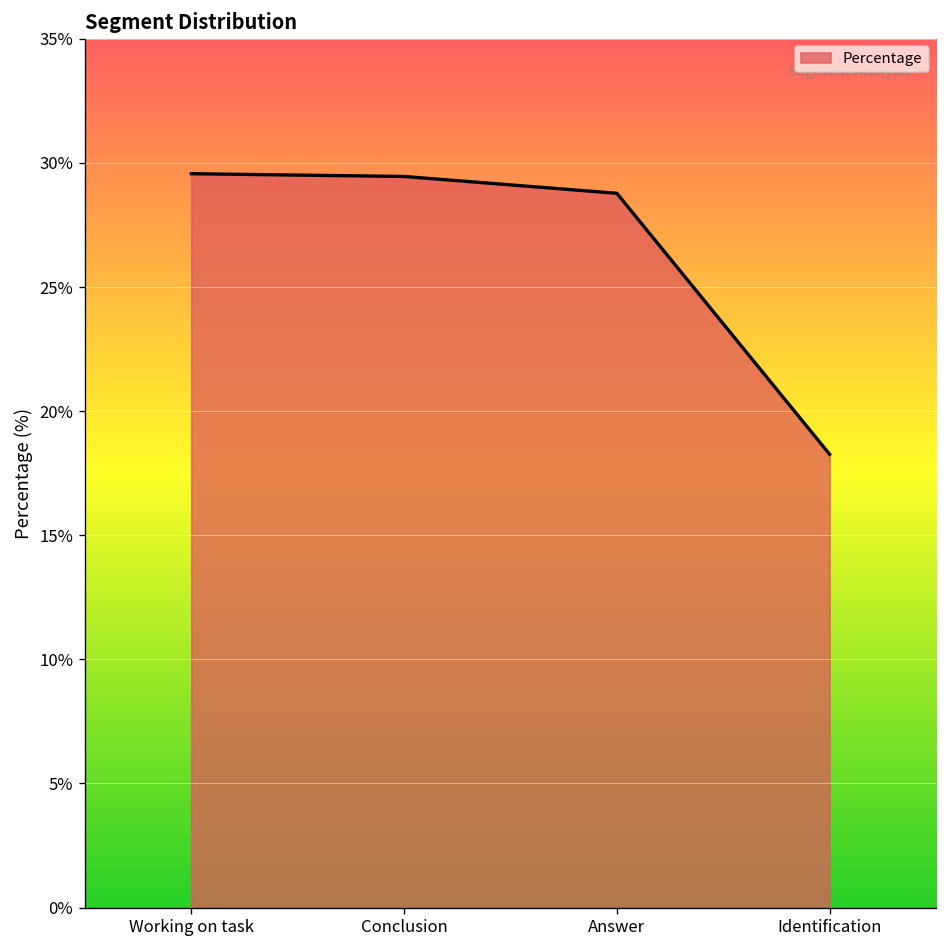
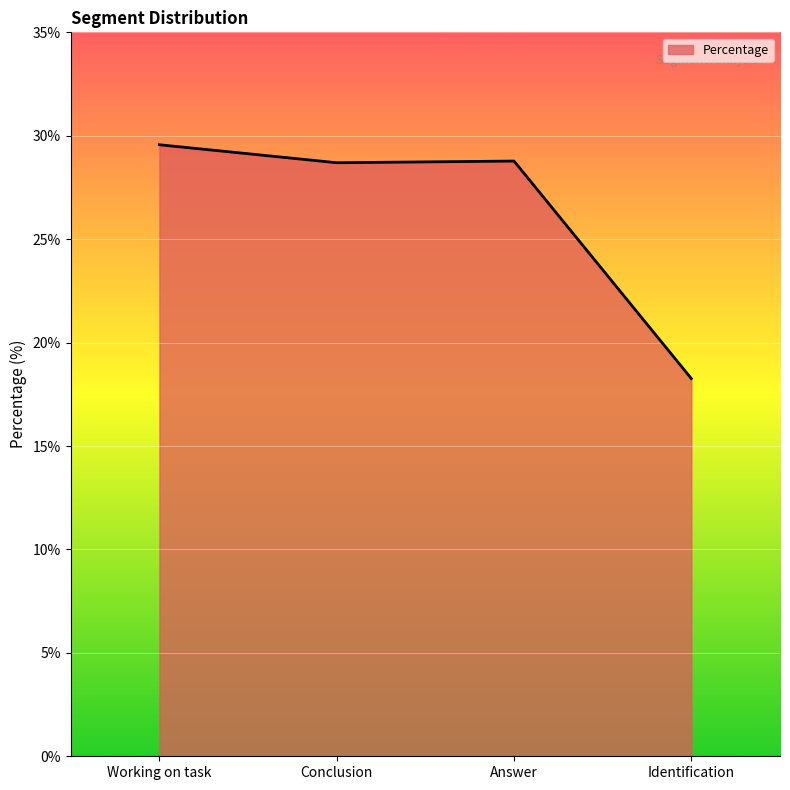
Conclusion: 29.5% -> 28.7%
